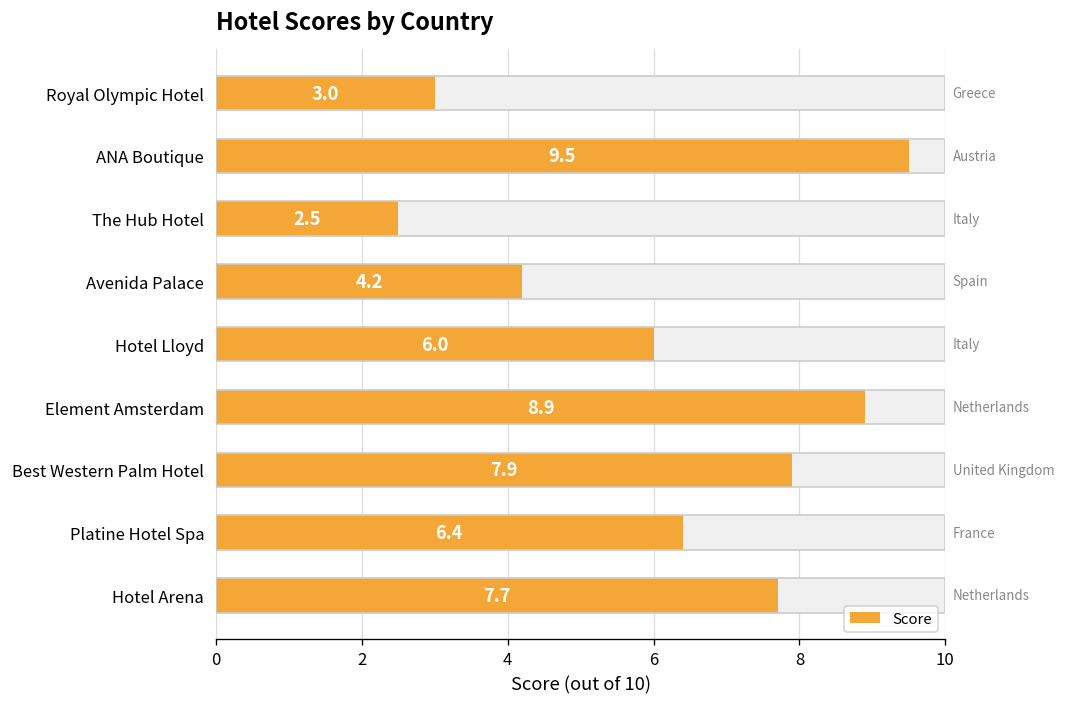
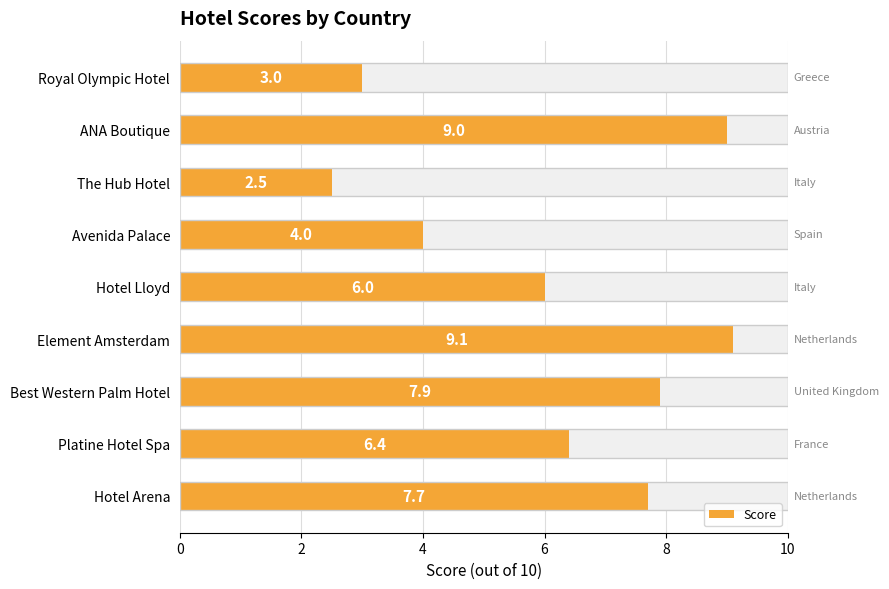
Score, ANA Boutique: 9.5 -> 9.0
Score, Avenida Palace: 4.2 -> 4.0
Score, Element Amsterdam: 8.9 -> 9.1
